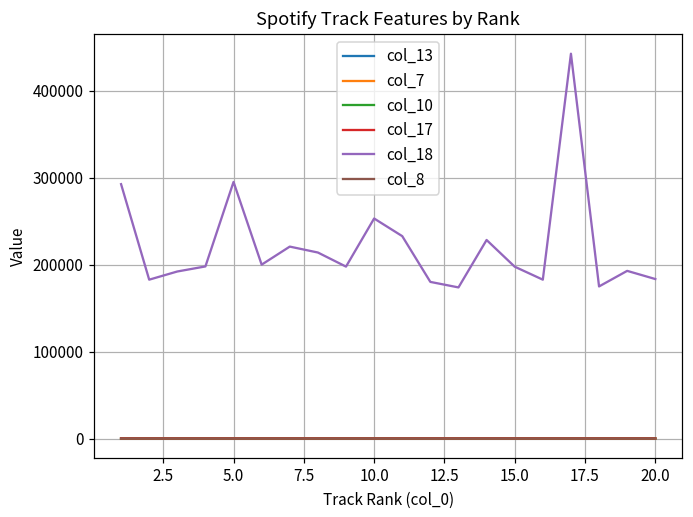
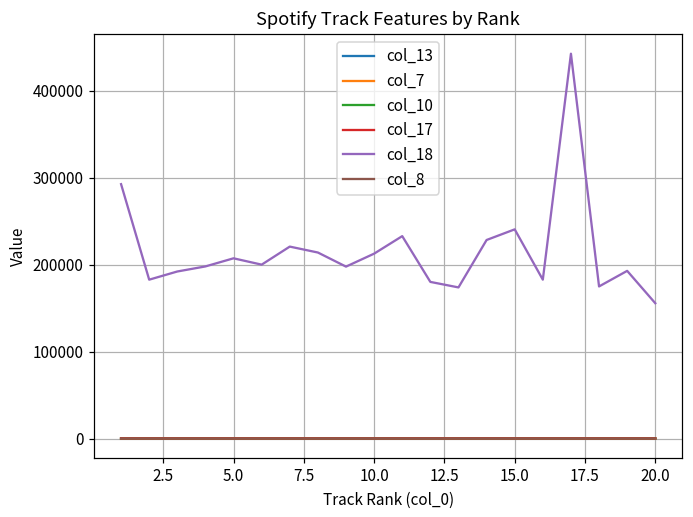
col_18, 5.0: 300000 -> 210000
col_18, 10.0: 250000 -> 210000
col_18, 15.0: 200000 -> 240000
col_18, 20.0: 180000 -> 160000
